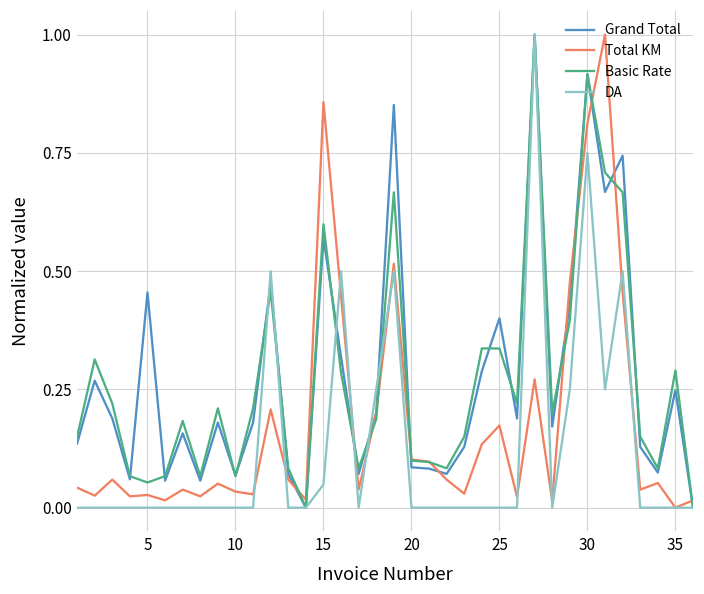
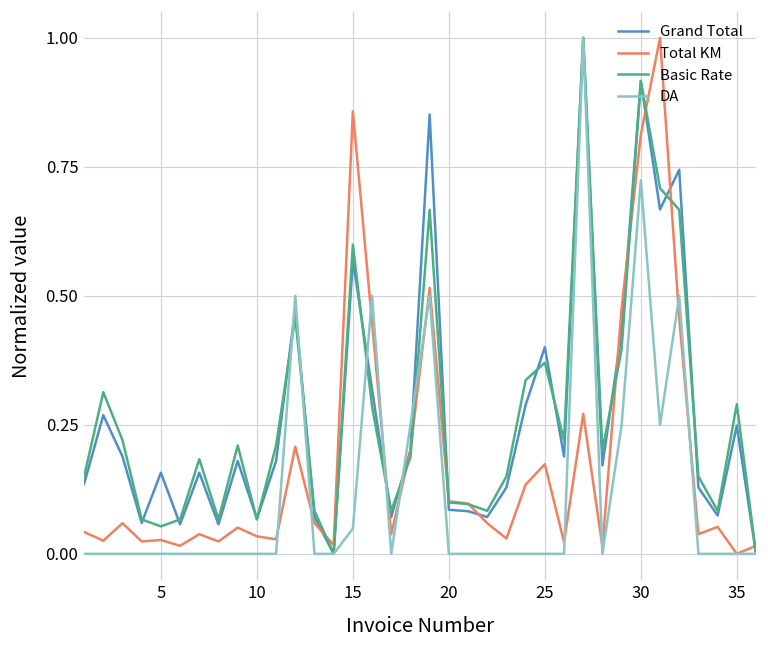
Grand Total, 5: 0.46 -> 0.16
Basic Rate, 25: 0.34 -> 0.37
DA, 30: 0.75 -> 0.72
